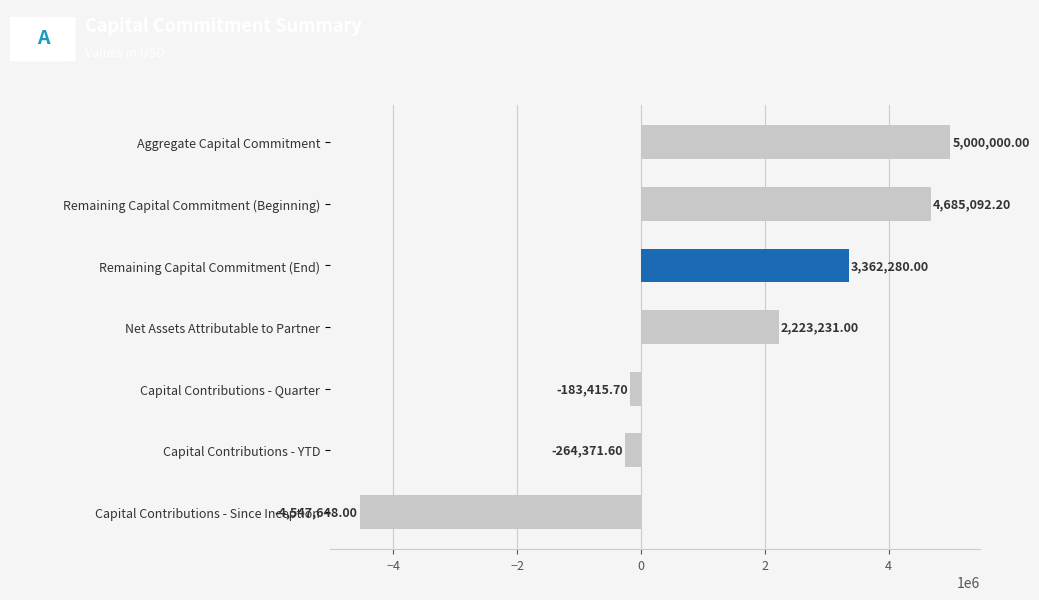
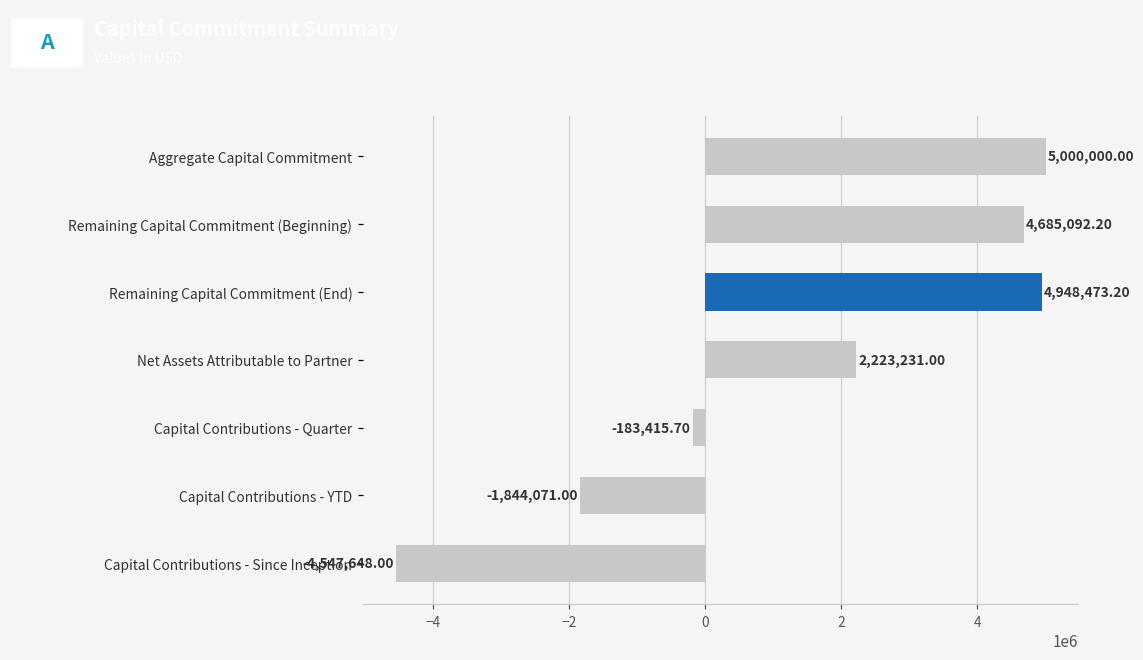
Remaining Capital Commitment (End): 3,362,280.00 -> 4,948,473.20
Capital Contributions - YTD: -264,371.60 -> -1,844,071.00
